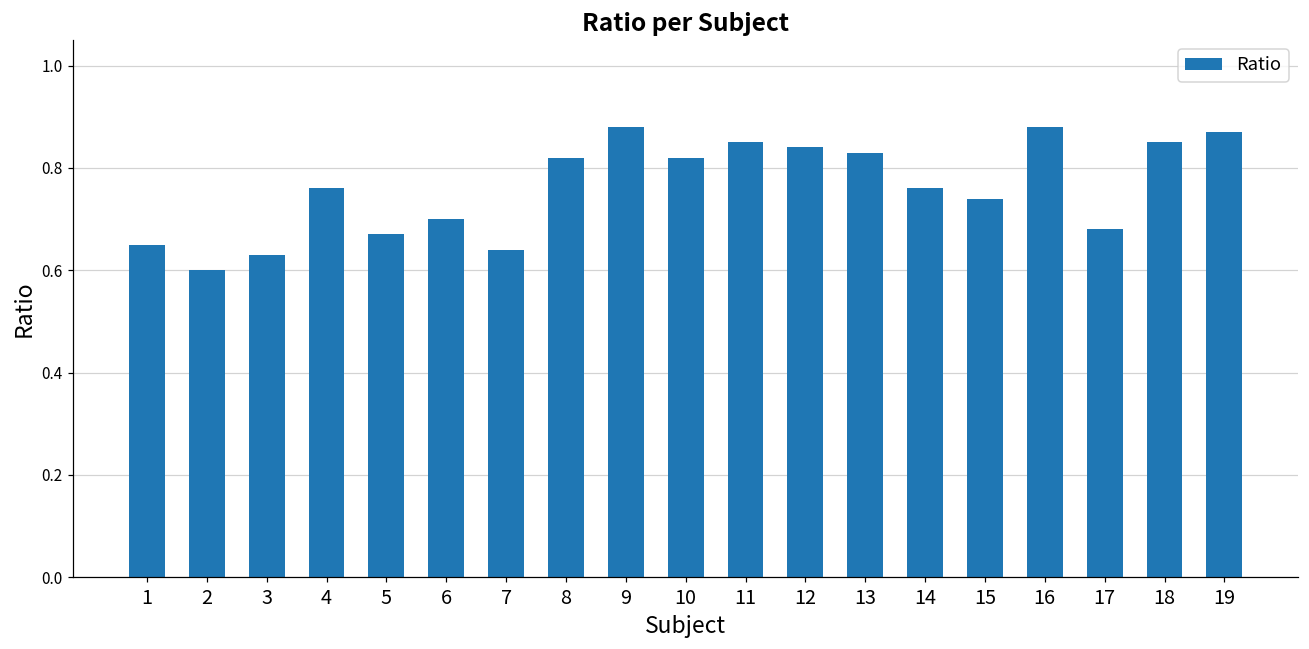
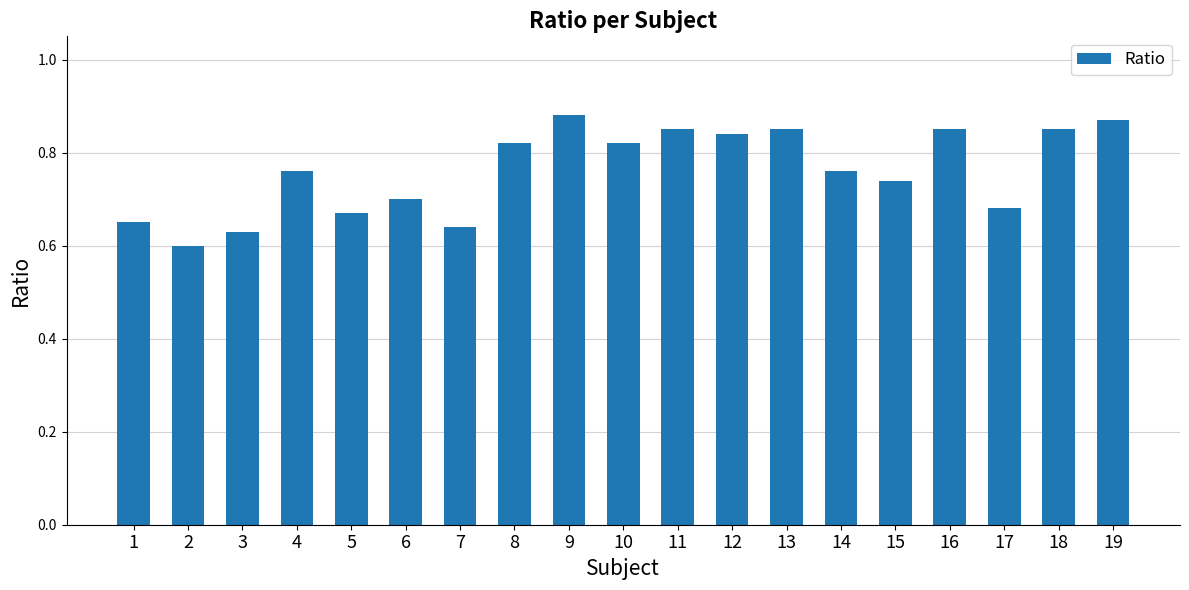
13: 0.83 -> 0.85
16: 0.88 -> 0.85
